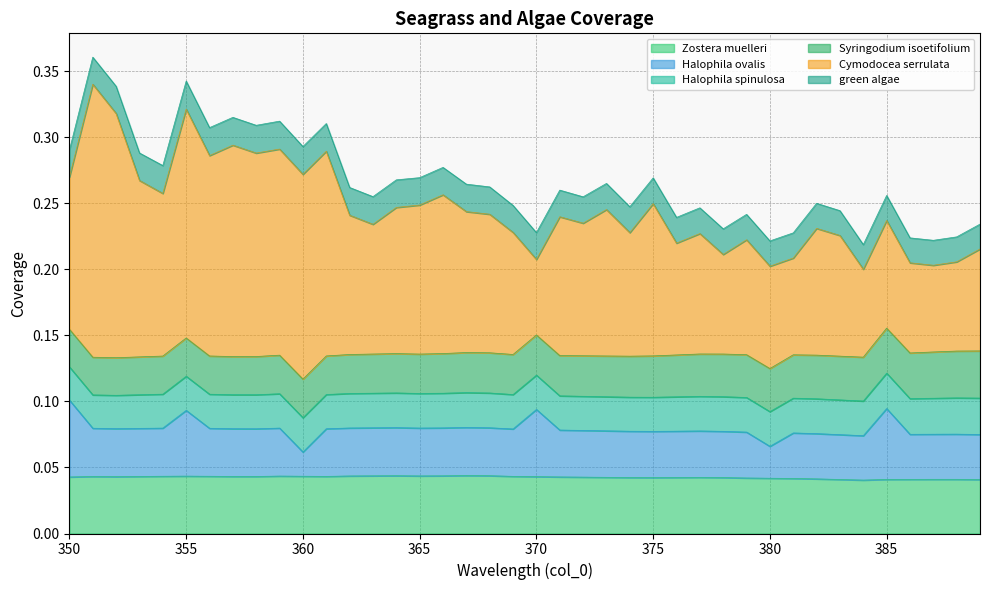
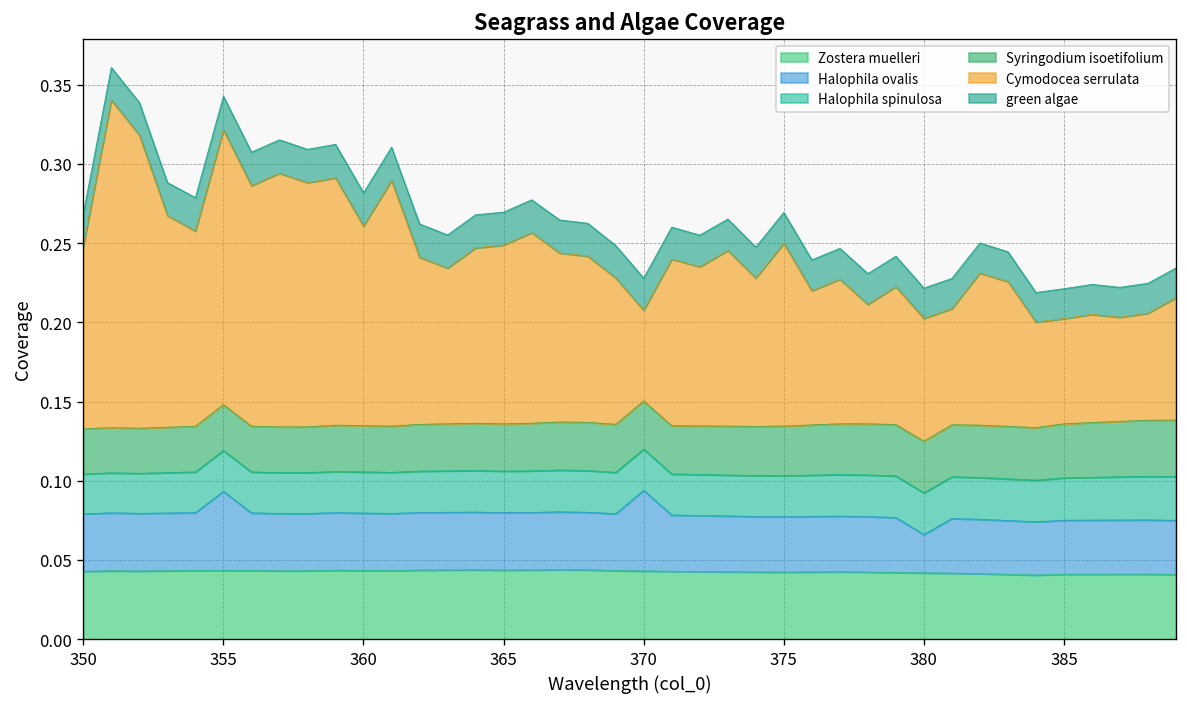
Halophila ovalis, 350: 0.058 -> 0.036
Halophila ovalis, 360: 0.018 -> 0.036
Cymodocea serrulata, 360: 0.155 -> 0.126
Halophila ovalis, 385: 0.054 -> 0.034
Cymodocea serrulata, 385: 0.082 -> 0.066
